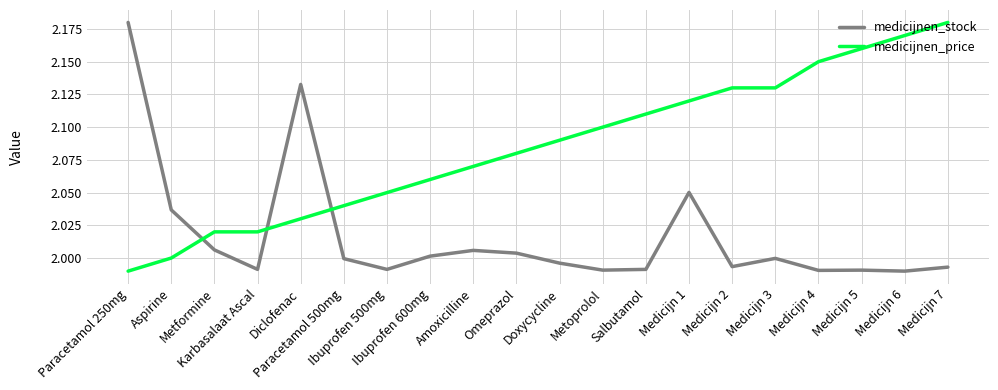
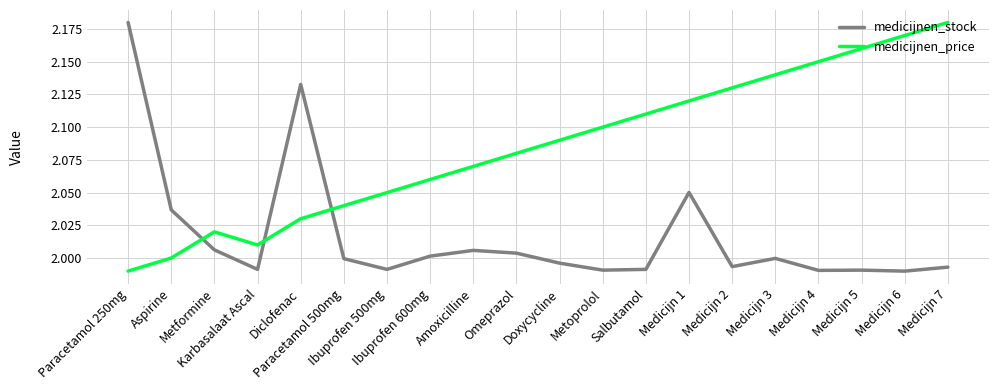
medicijnen_price, Karbasalaat Ascal: 2.02 -> 2.01
medicijnen_price, Medicijn 3: 2.13 -> 2.14
